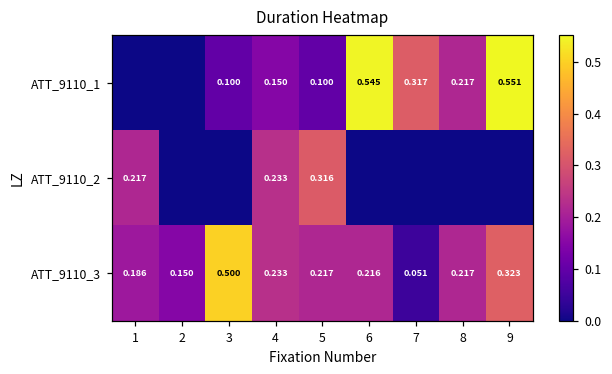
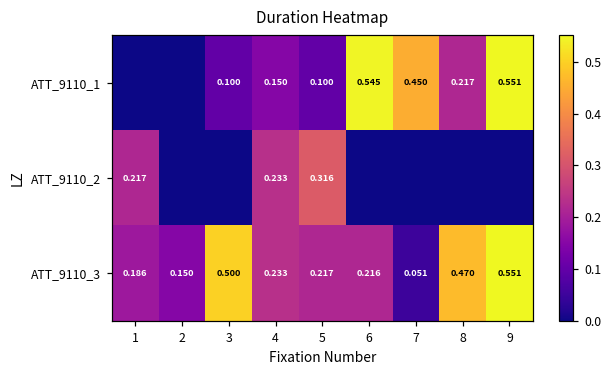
ATT_9110_1, 7: 0.317 -> 0.450
ATT_9110_3, 8: 0.217 -> 0.470
ATT_9110_3, 9: 0.323 -> 0.551
